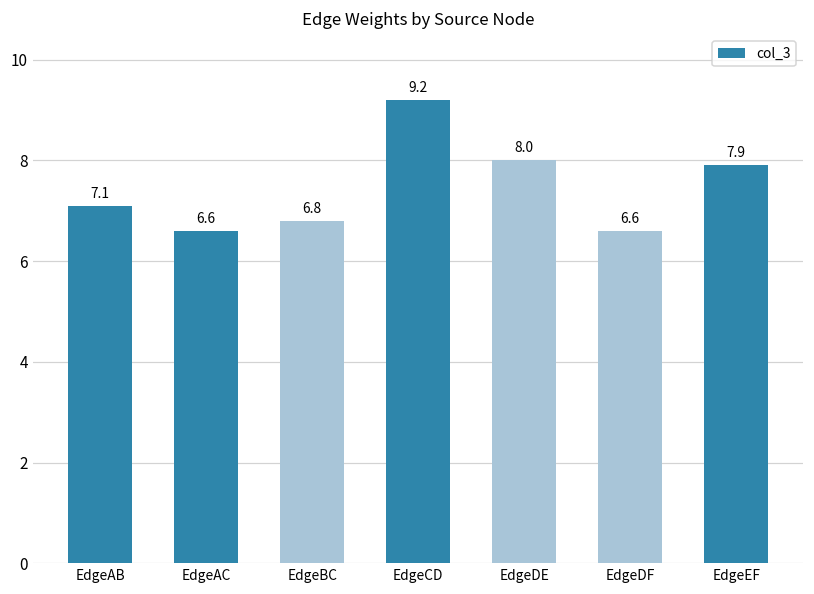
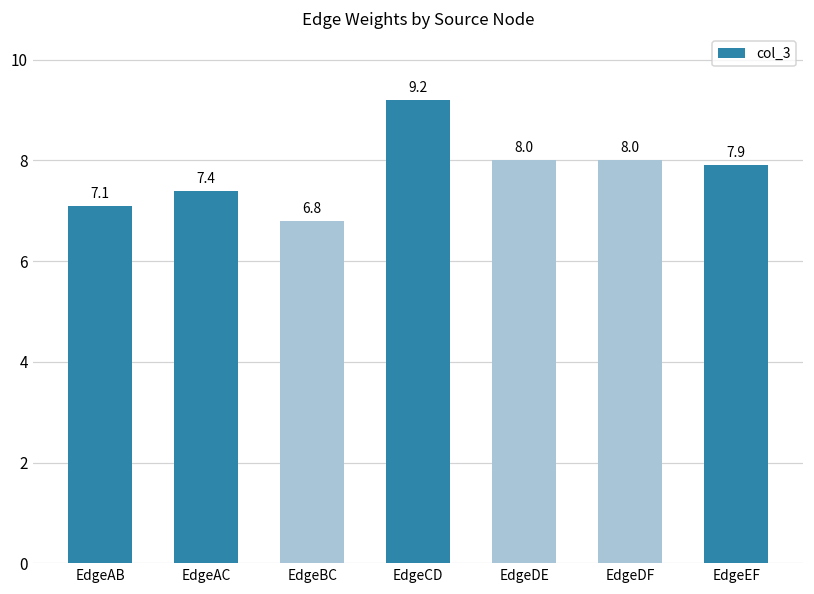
EdgeAC: 6.6 -> 7.4
EdgeDF: 6.6 -> 8.0
